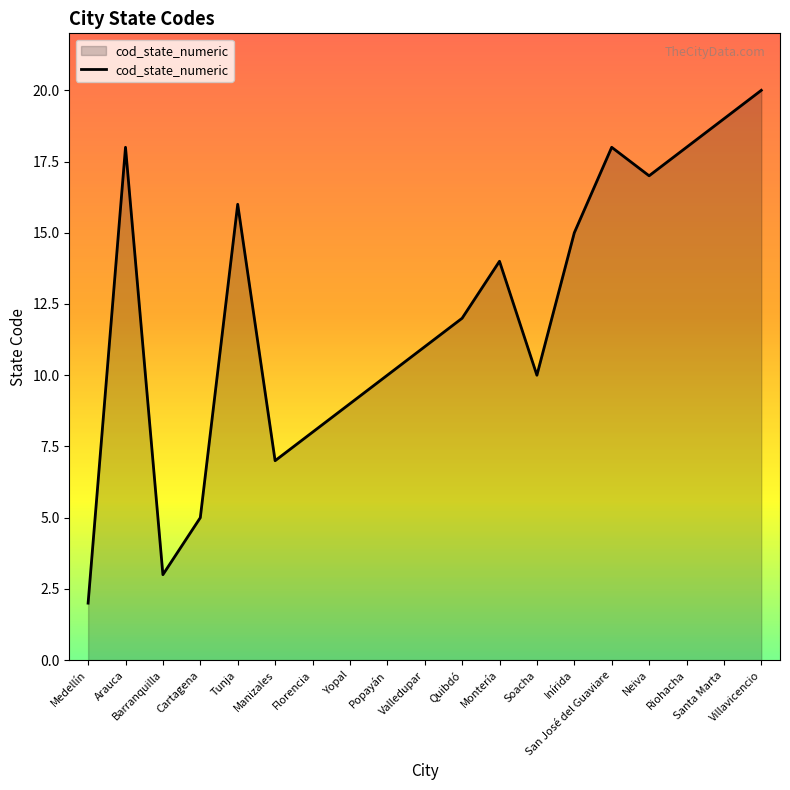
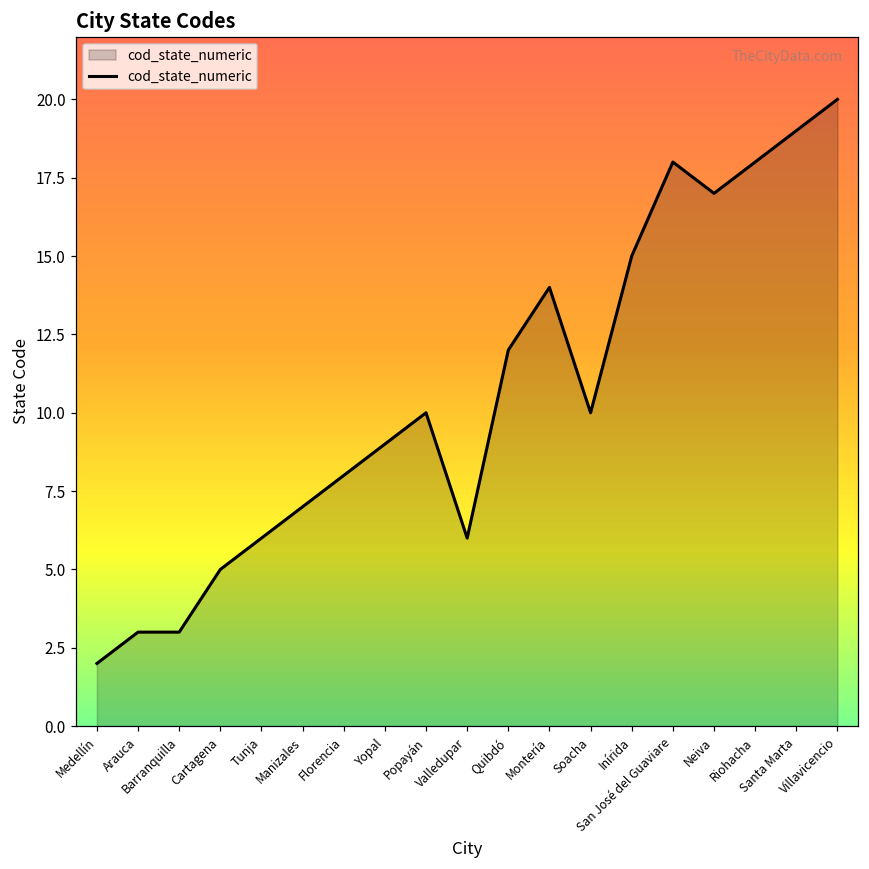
Arauca: 18 -> 3
Tunja: 16 -> 6
Valledupar: 11 -> 6
